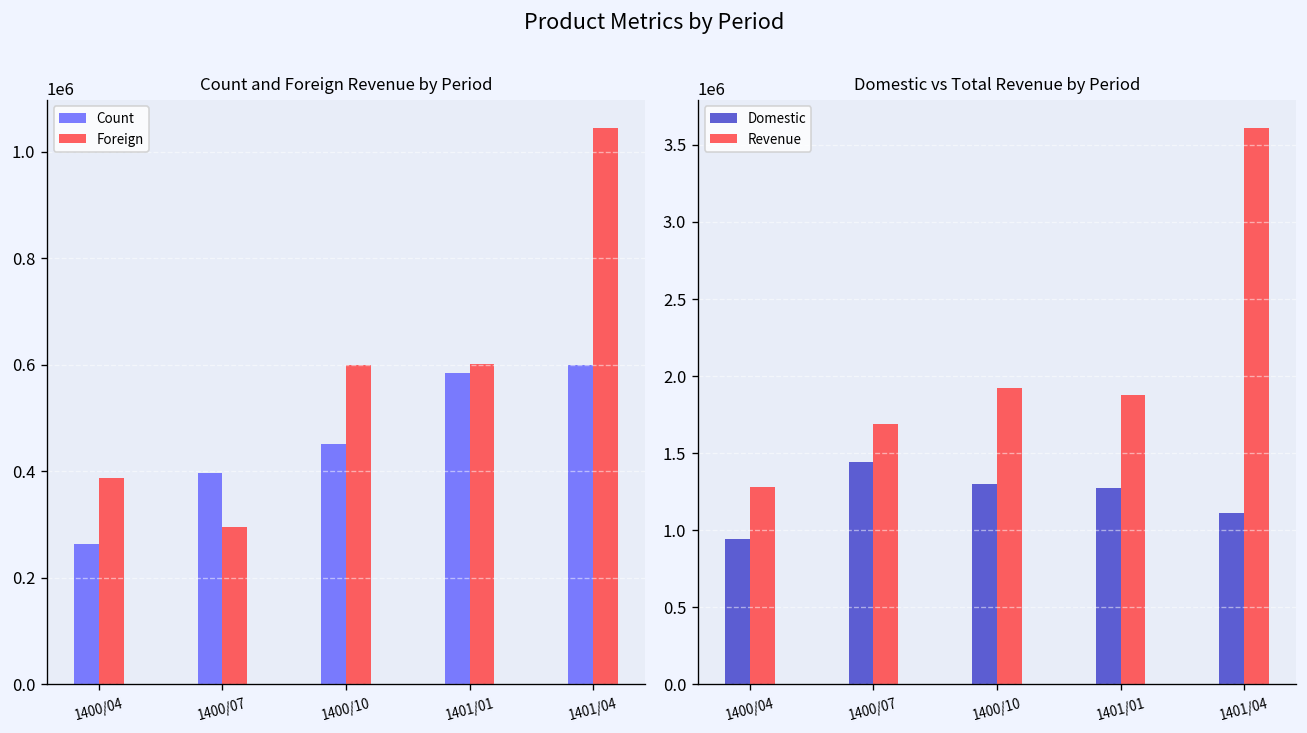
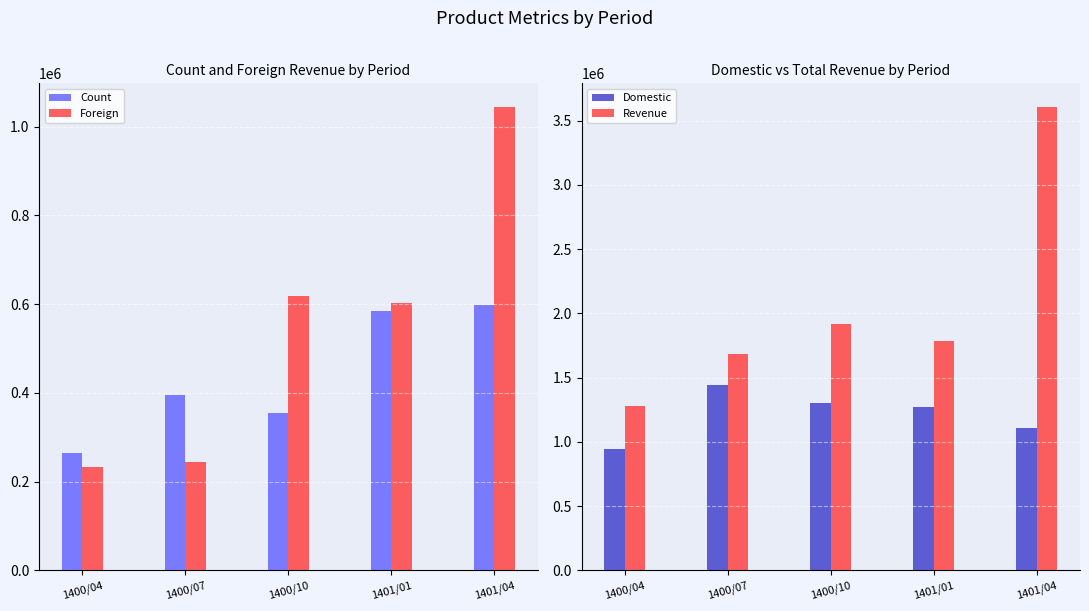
Count and Foreign Revenue by Period, Foreign, 1400/04: 390000 -> 230000
Count and Foreign Revenue by Period, Foreign, 1400/07: 300000 -> 250000
Count and Foreign Revenue by Period, Count, 1400/10: 450000 -> 350000
Count and Foreign Revenue by Period, Foreign, 1400/10: 600000 -> 620000
Domestic vs Total Revenue by Period, Revenue, 1401/01: 1880000 -> 1780000
